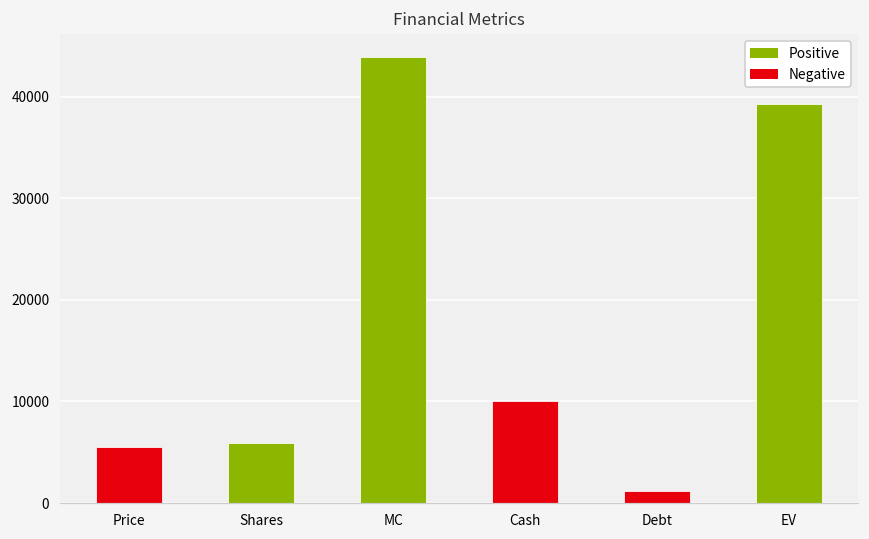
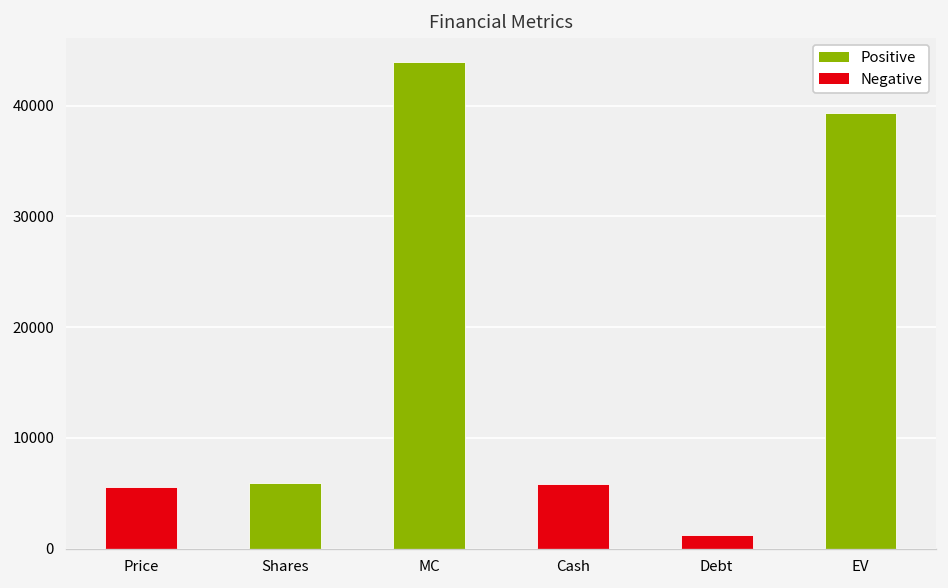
Cash: 10000 -> 6000
